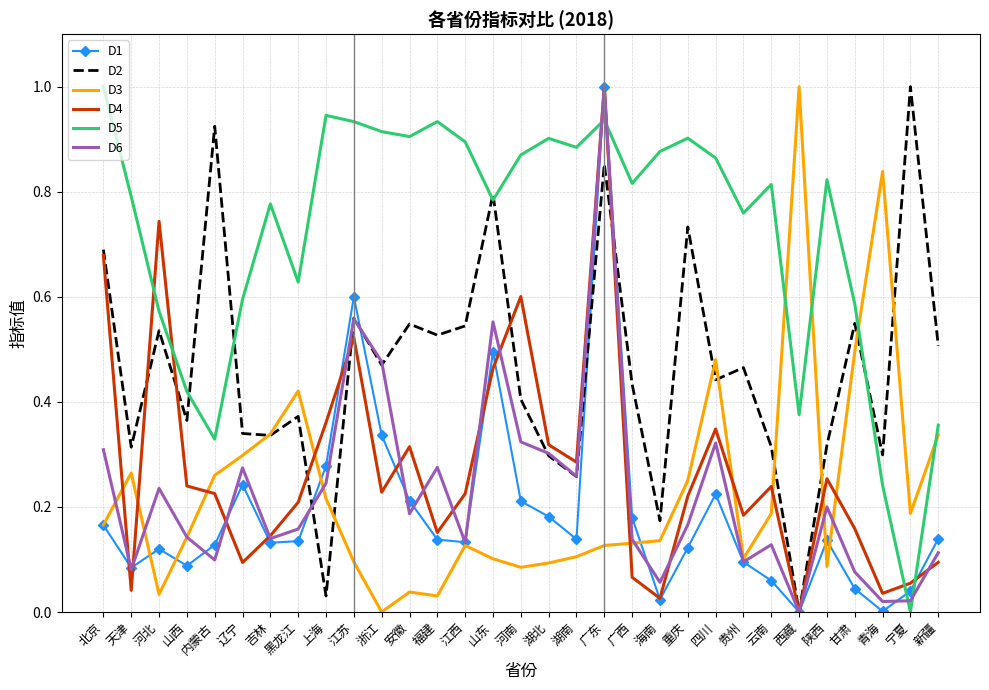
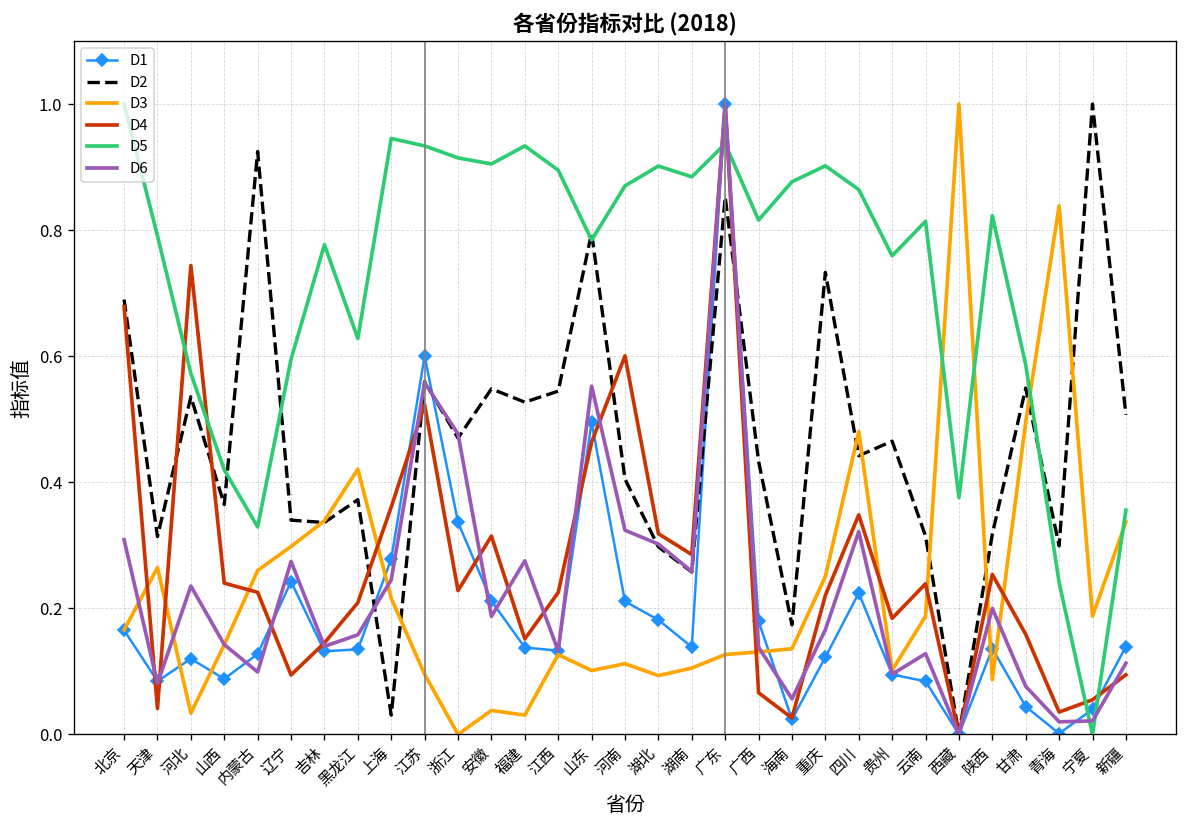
D3, 河南: 0.09 -> 0.11
D1, 云南: 0.06 -> 0.08
